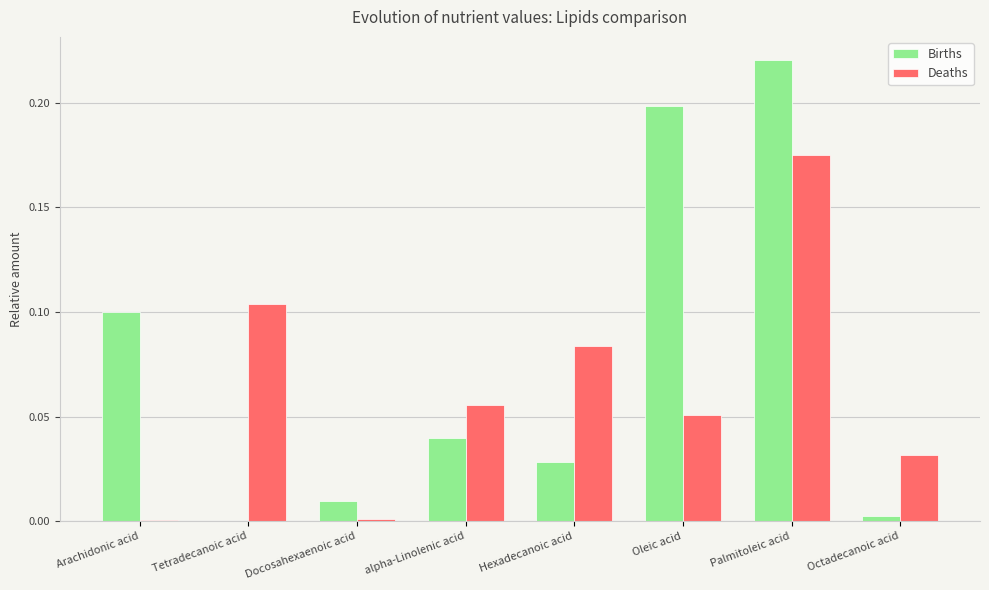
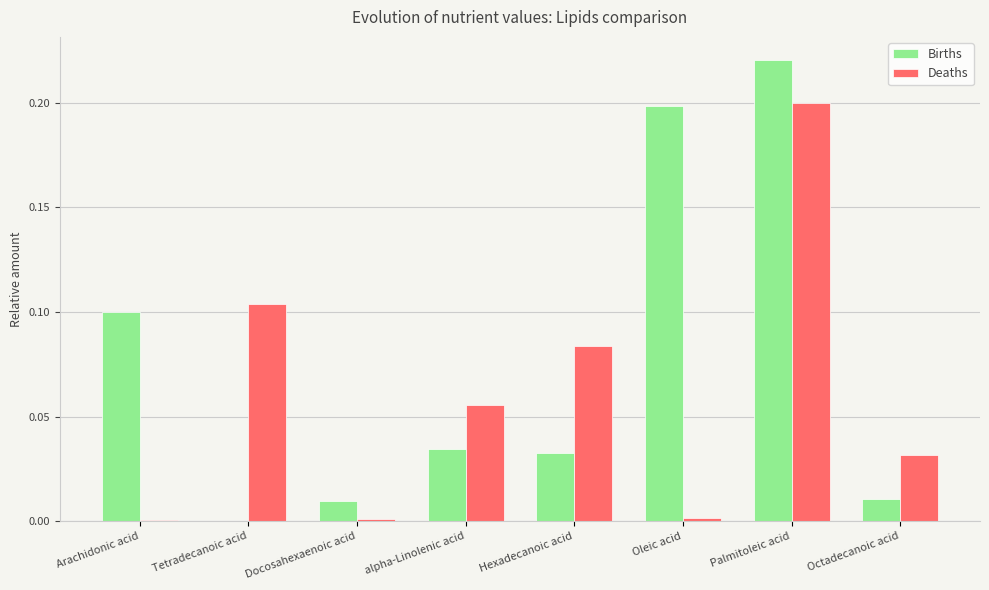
Births, alpha-Linolenic acid: 0.040 -> 0.034
Births, Hexadecanoic acid: 0.028 -> 0.033
Deaths, Oleic acid: 0.051 -> 0.002
Deaths, Palmitoleic acid: 0.175 -> 0.200
Births, Octadecanoic acid: 0.003 -> 0.010
